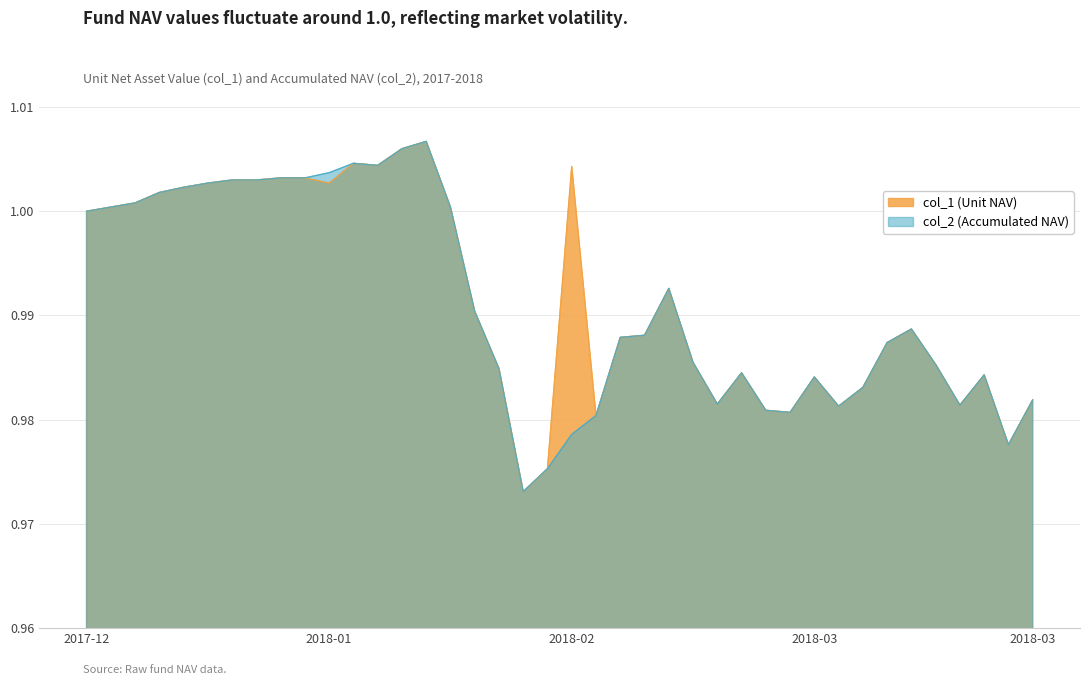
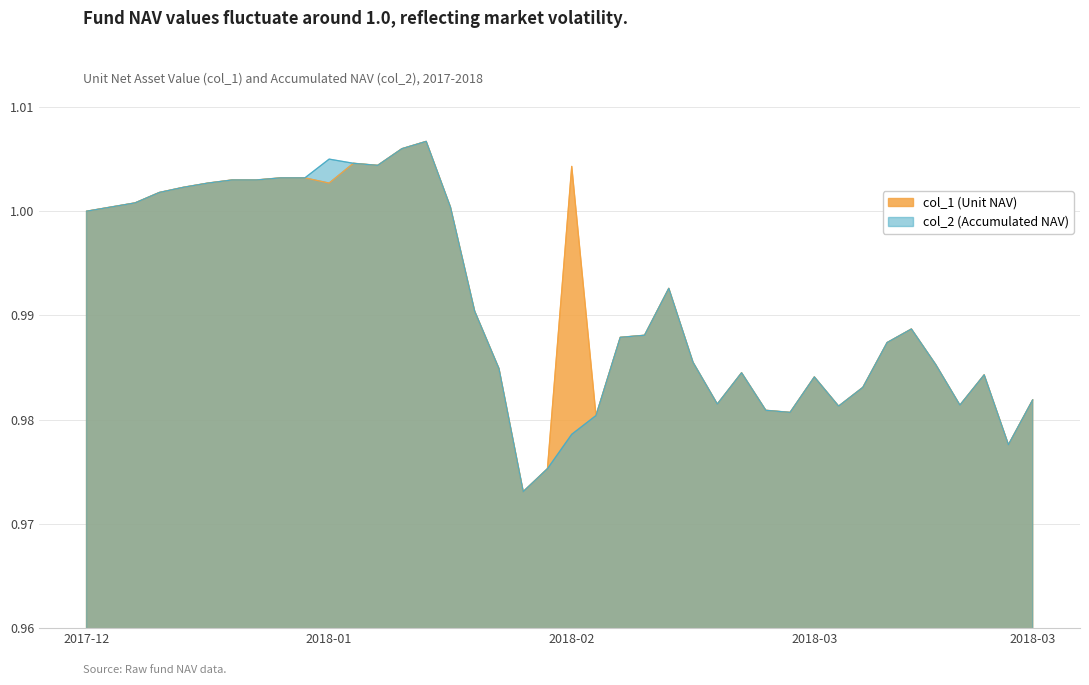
col_2 (Accumulated NAV), 2018-01: 1.0037 -> 1.0050
